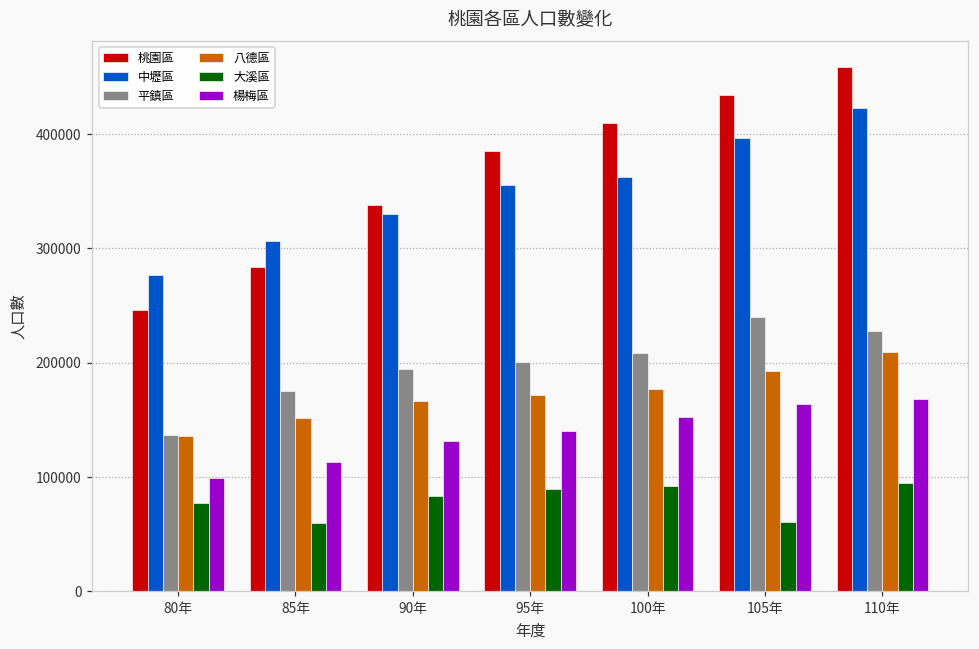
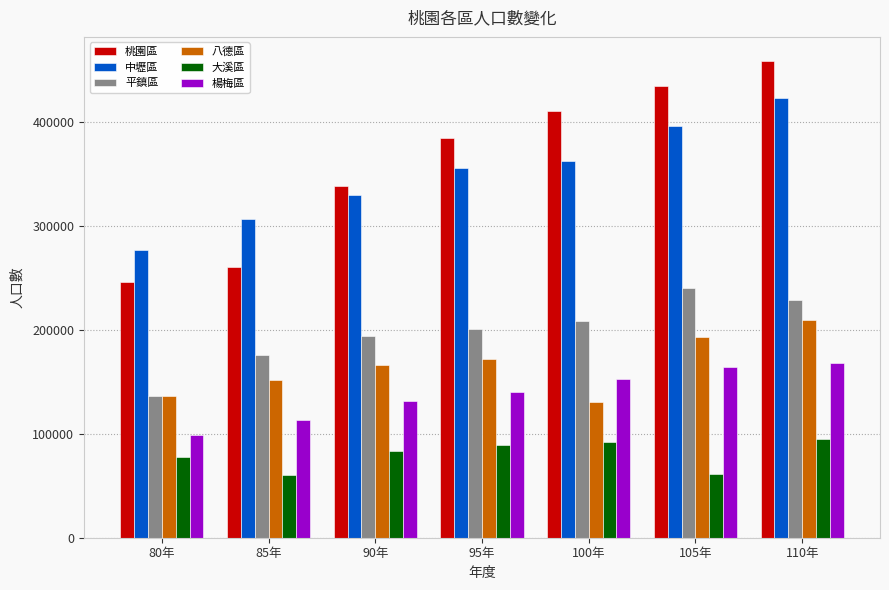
桃園區, 85年: 284000 -> 260000
八德區, 100年: 177000 -> 130000
